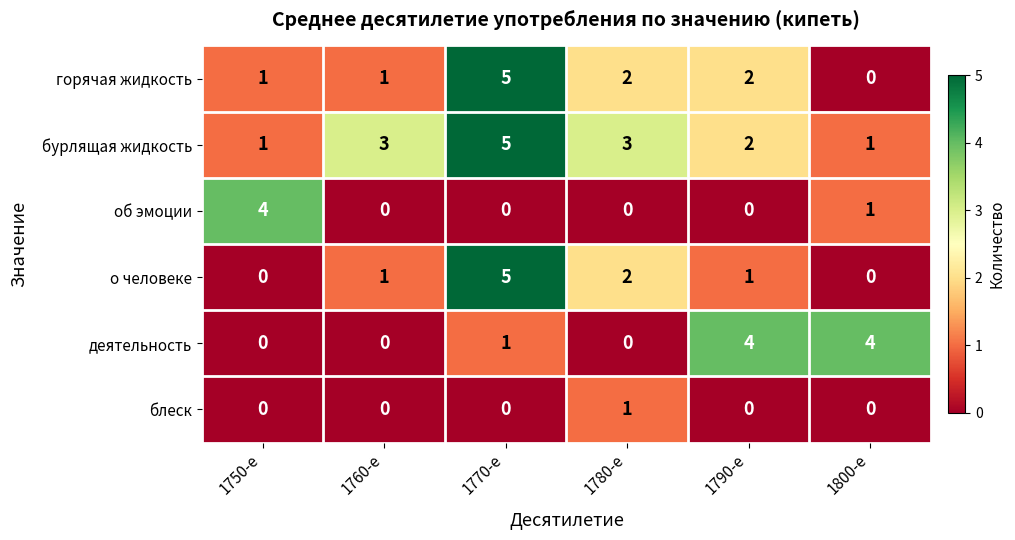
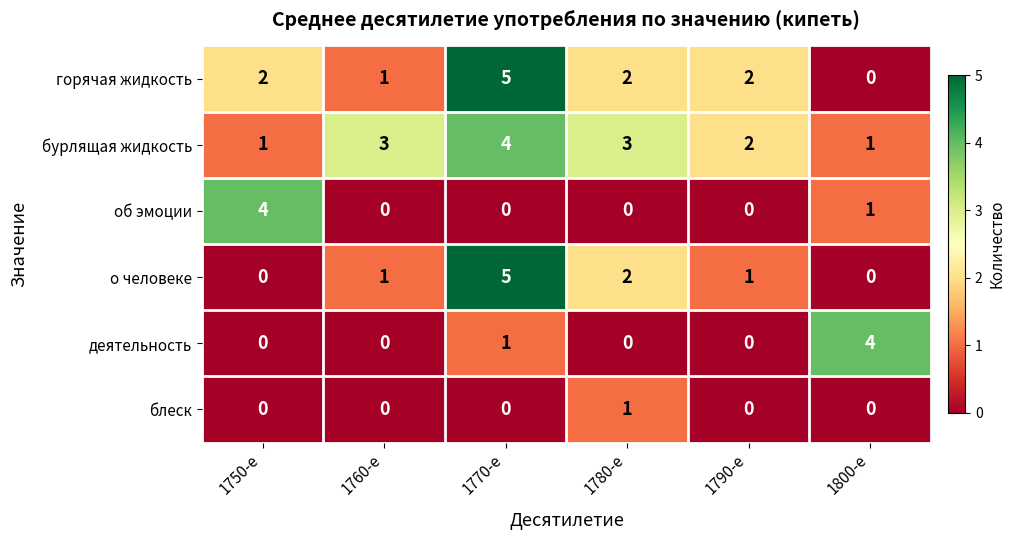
горячая жидкость, 1750-е: 1 -> 2
бурлящая жидкость, 1770-е: 5 -> 4
деятельность, 1790-е: 4 -> 0
